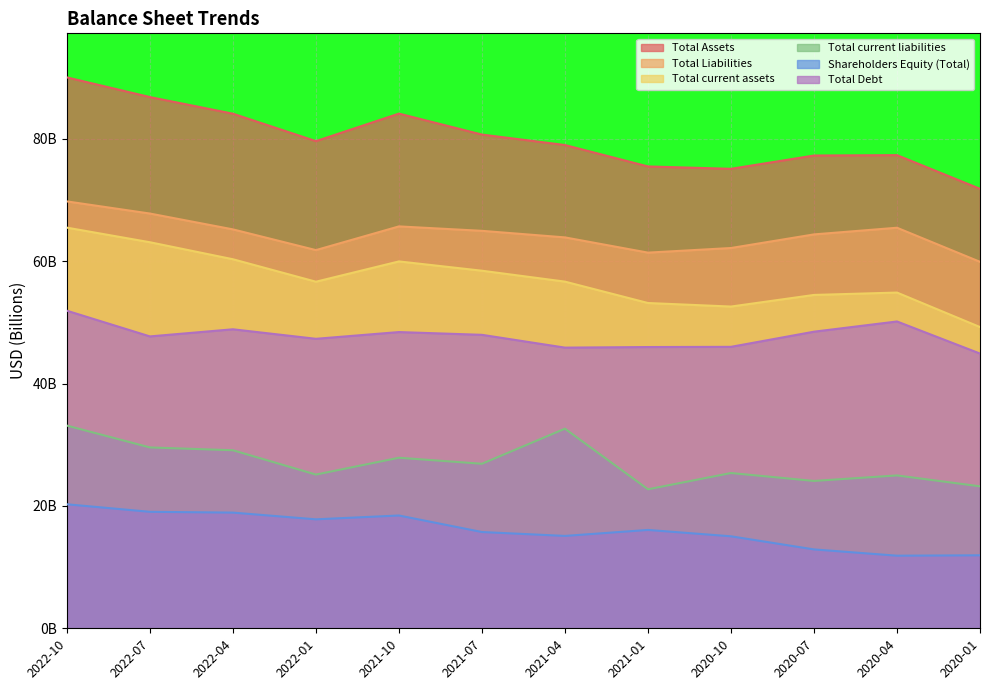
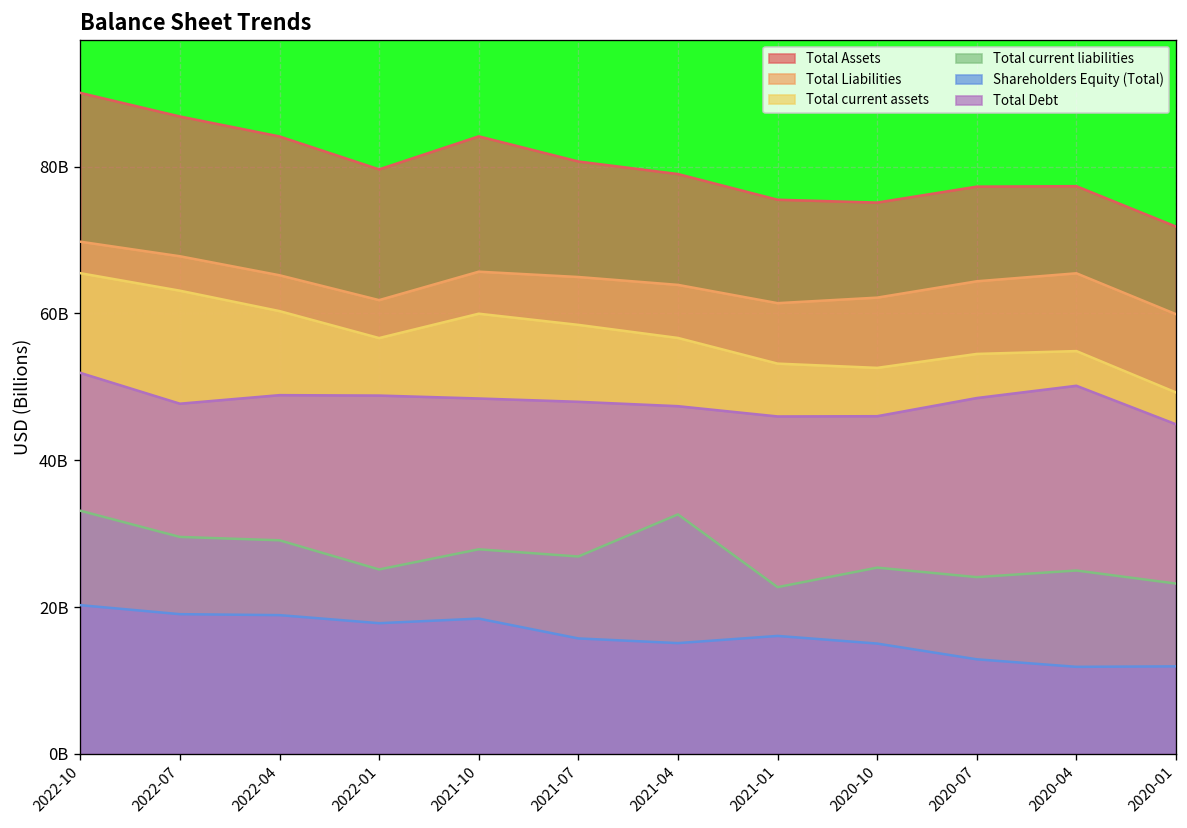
Total Debt, 2022-01: 47000000000 -> 49000000000
Total Debt, 2021-04: 46000000000 -> 47000000000
